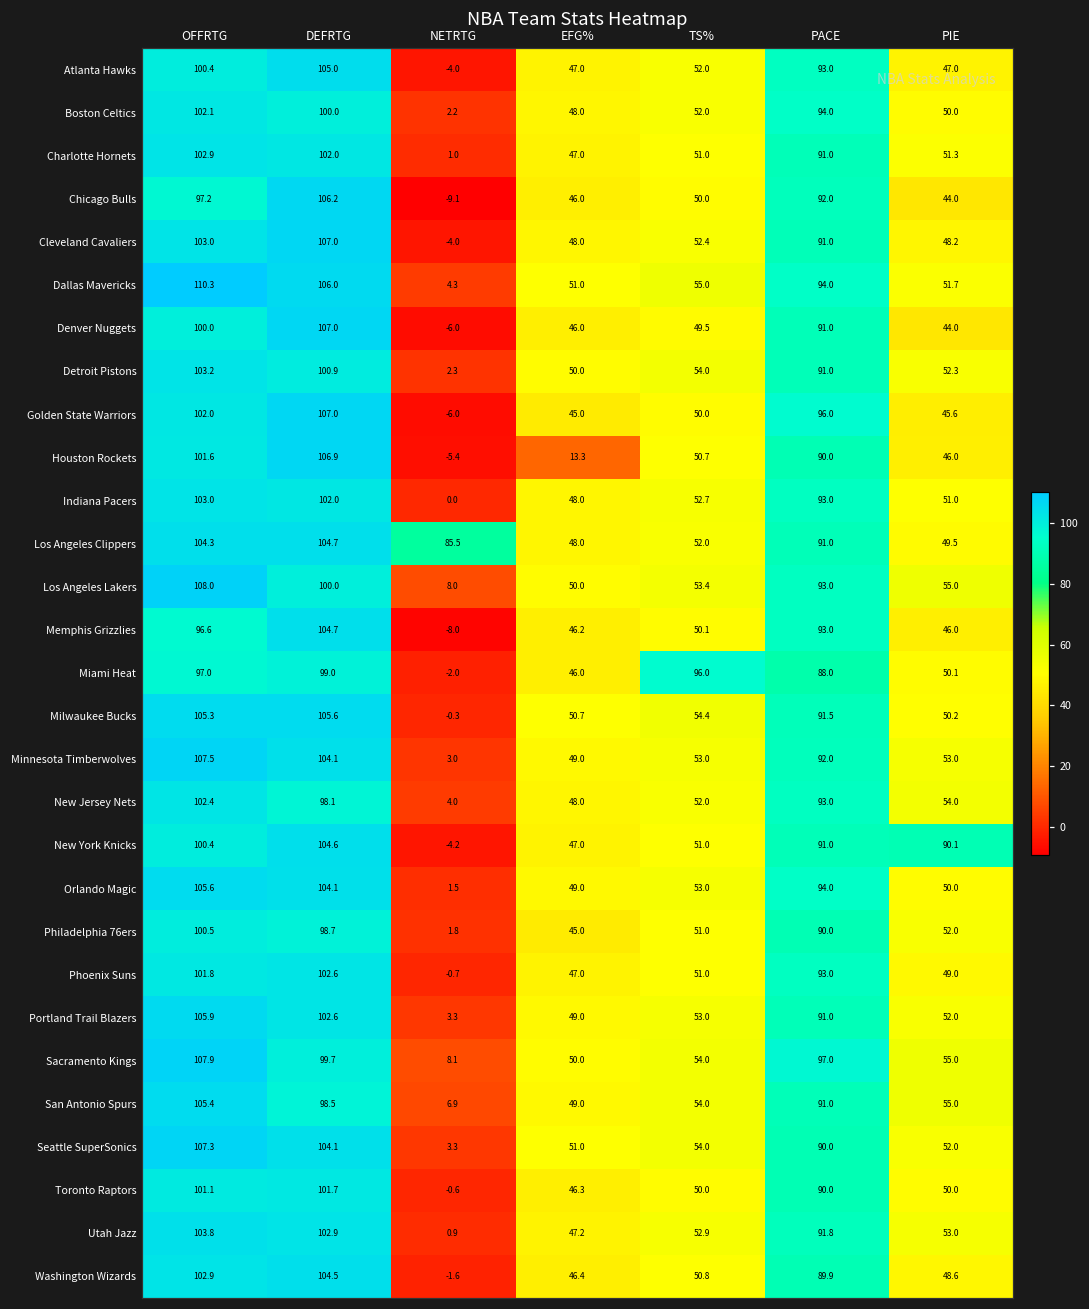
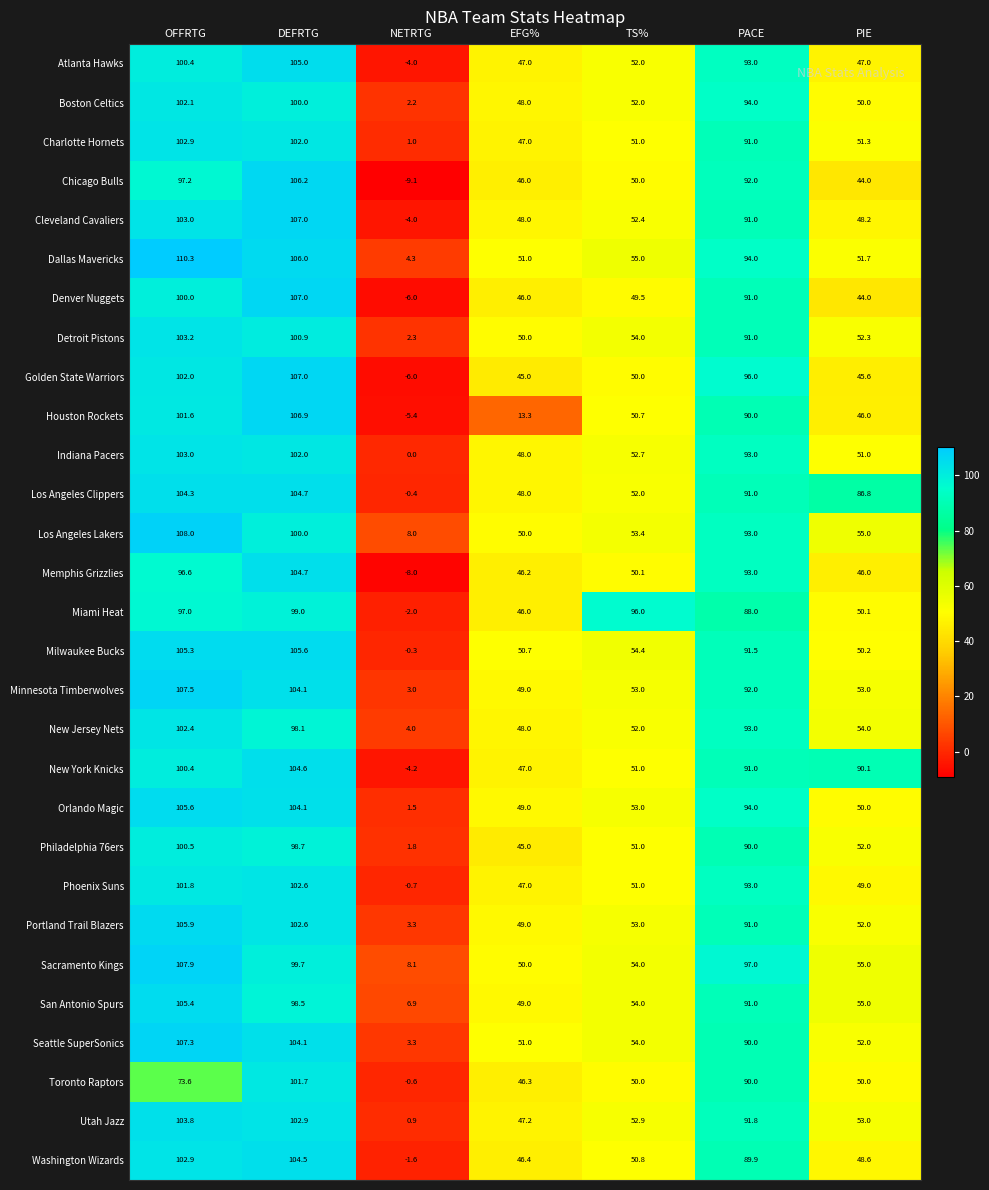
Los Angeles Clippers, NETRTG: 85.5 -> -0.4
Los Angeles Clippers, PIE: 49.5 -> 86.8
Toronto Raptors, OFFRTG: 101.1 -> 73.6
